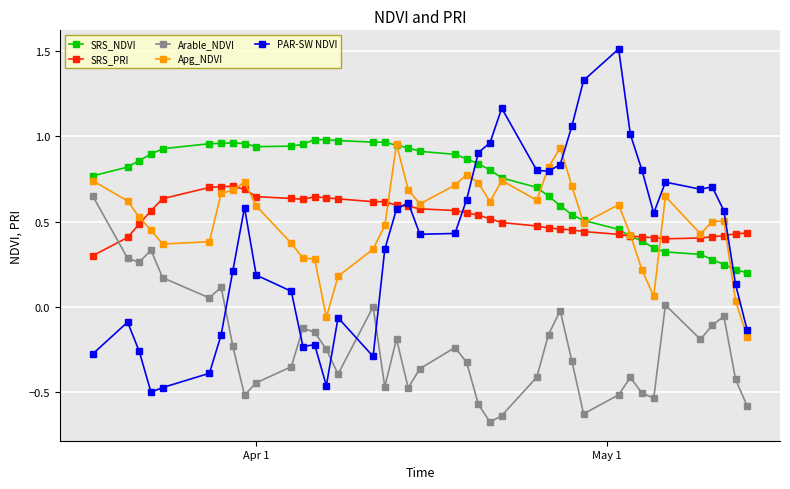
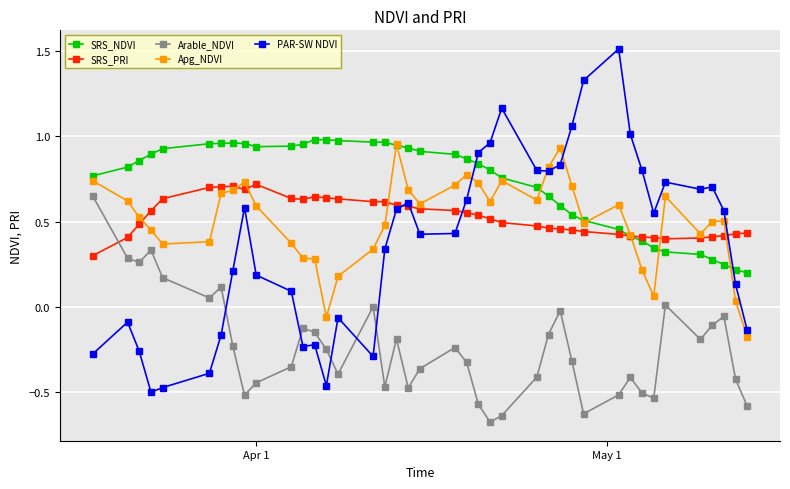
SRS_PRI, Apr 1: 0.65 -> 0.72
